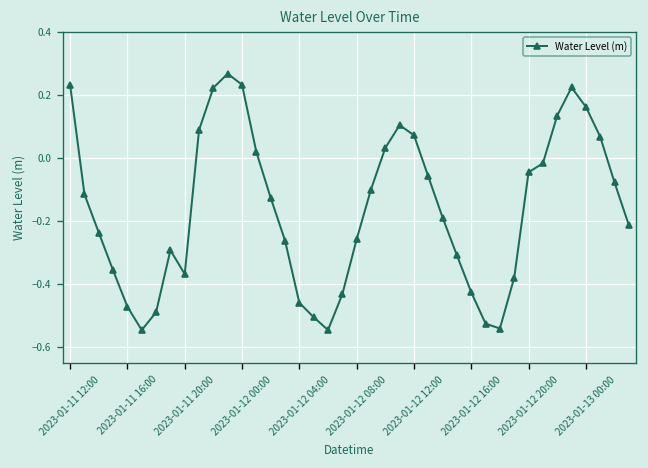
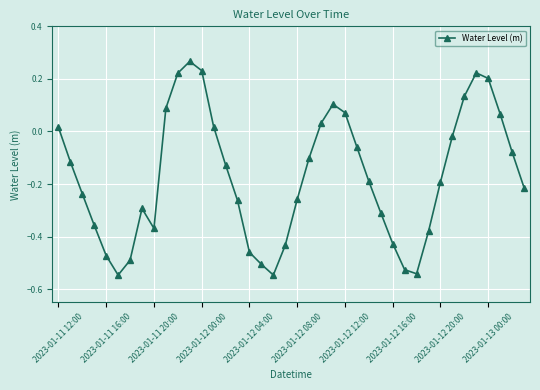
2023-01-11 12:00: 0.23 -> 0.02
2023-01-12 20:00: -0.05 -> -0.19
2023-01-13 00:00: 0.16 -> 0.20
